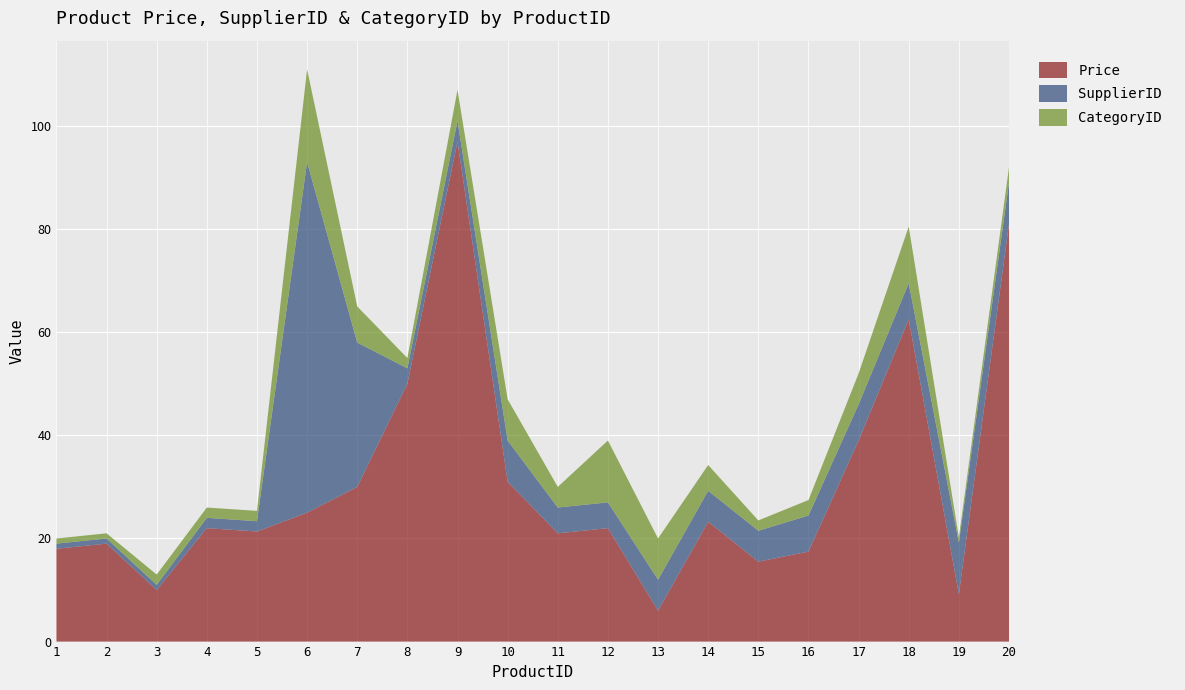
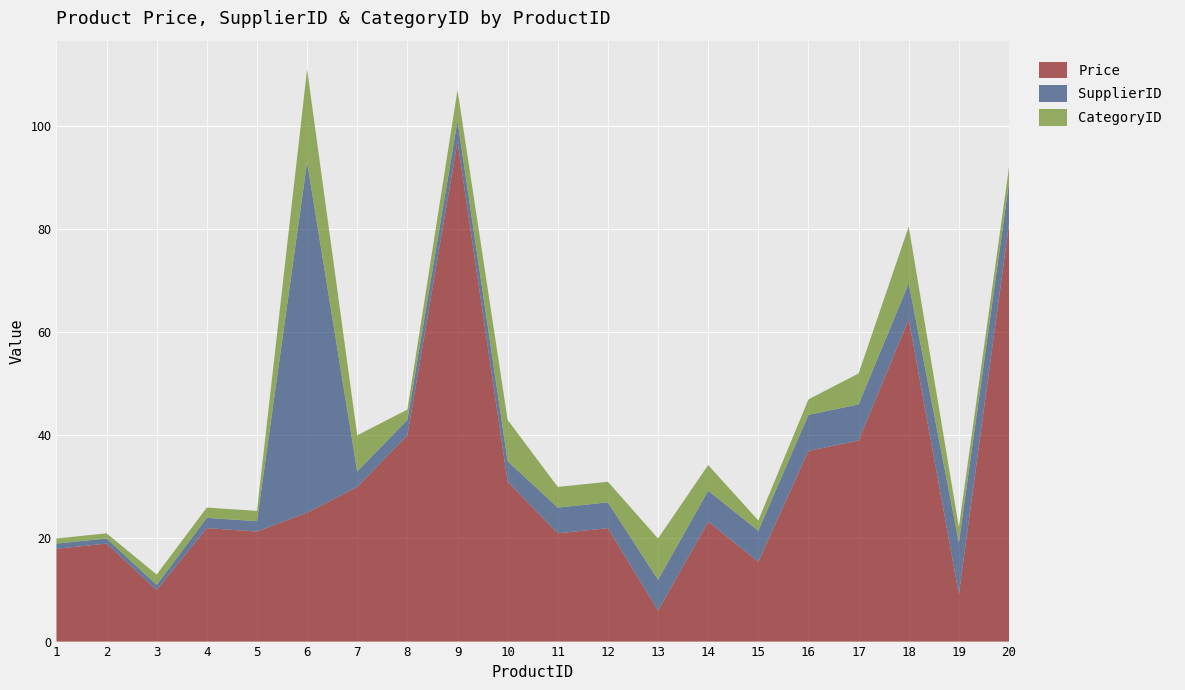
SupplierID, 7: 28 -> 3
Price, 8: 50 -> 40
SupplierID, 10: 8 -> 4
CategoryID, 12: 12 -> 4
Price, 16: 17 -> 37
CategoryID, 19: 1 -> 3
